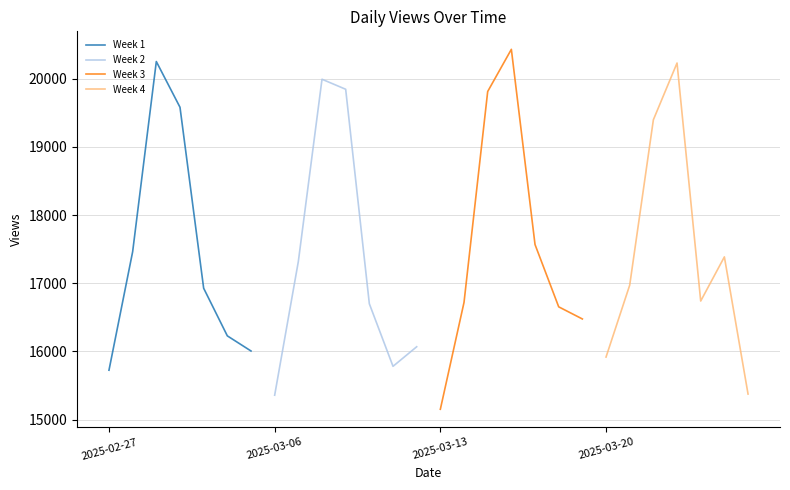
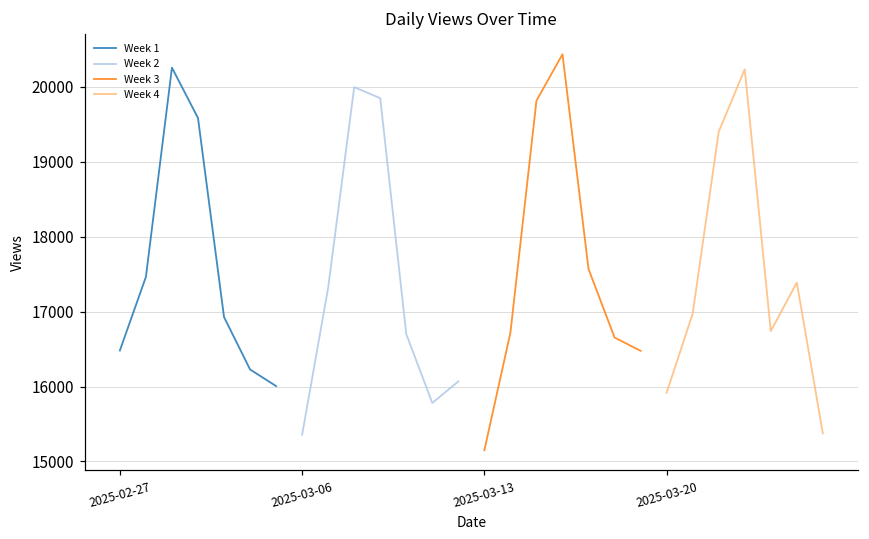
Week 1, 2025-02-27: 15700 -> 16500
